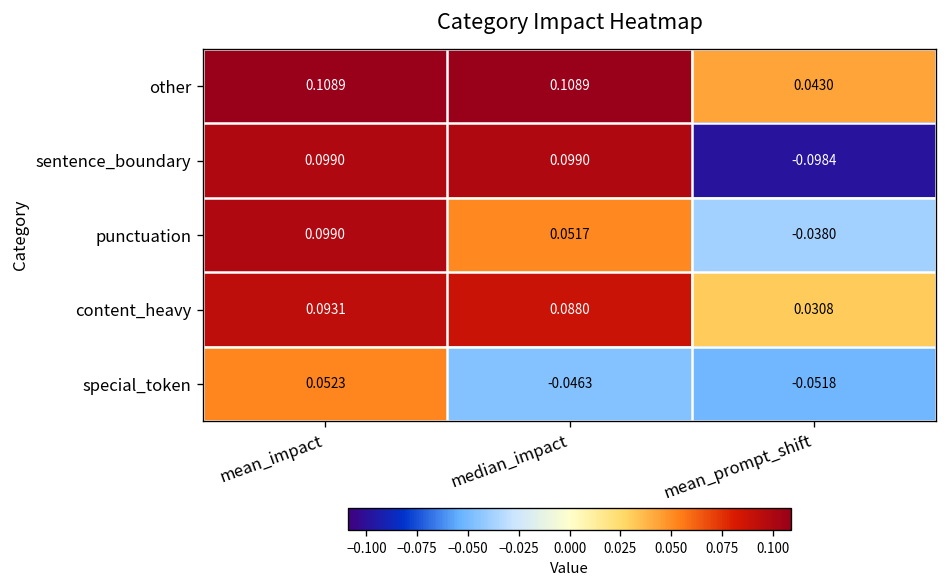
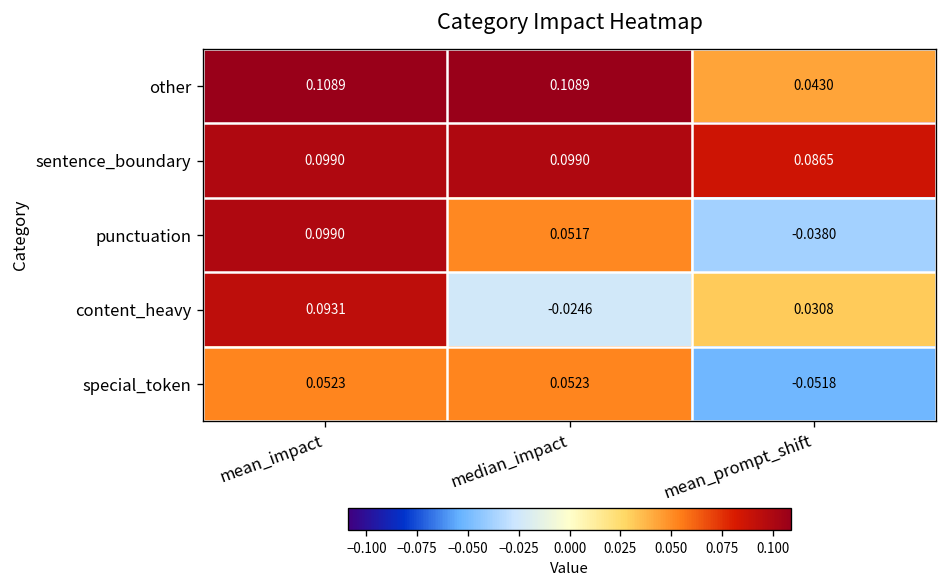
sentence_boundary, mean_prompt_shift: -0.0984 -> 0.0865
content_heavy, median_impact: 0.0880 -> -0.0246
special_token, median_impact: -0.0463 -> 0.0523
